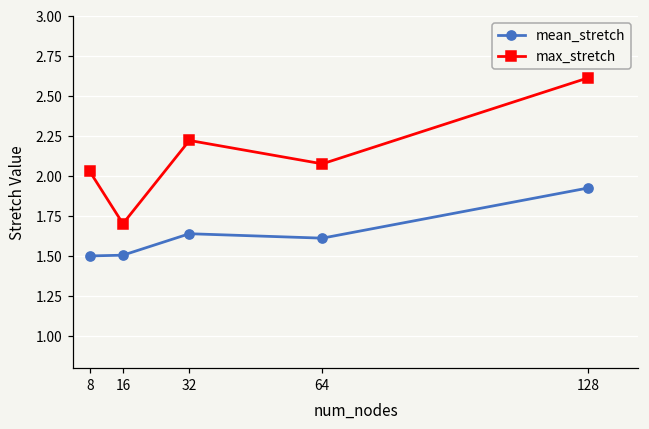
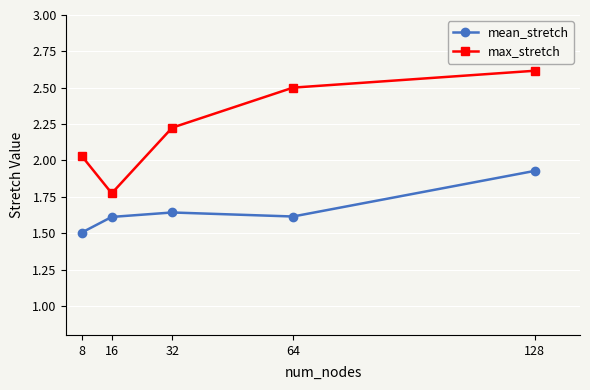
mean_stretch, 16: 1.51 -> 1.61
max_stretch, 16: 1.70 -> 1.77
max_stretch, 64: 2.08 -> 2.50
